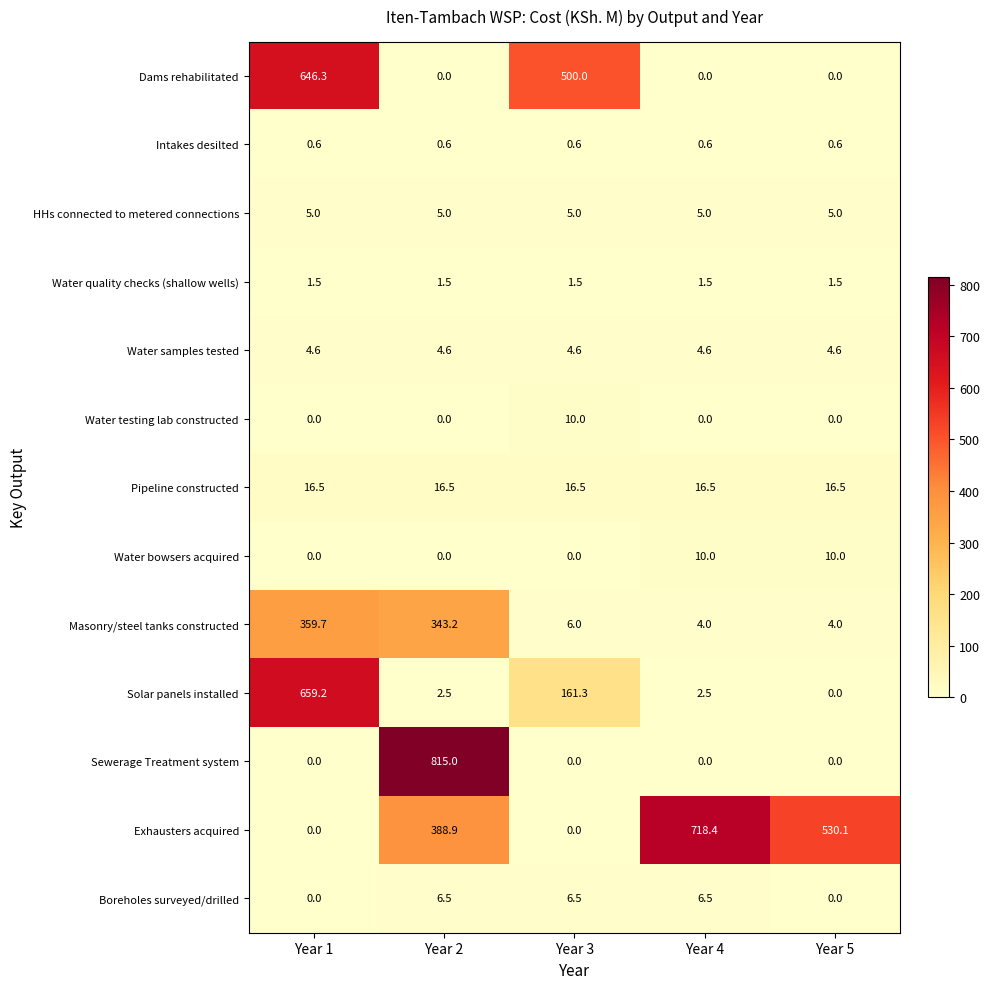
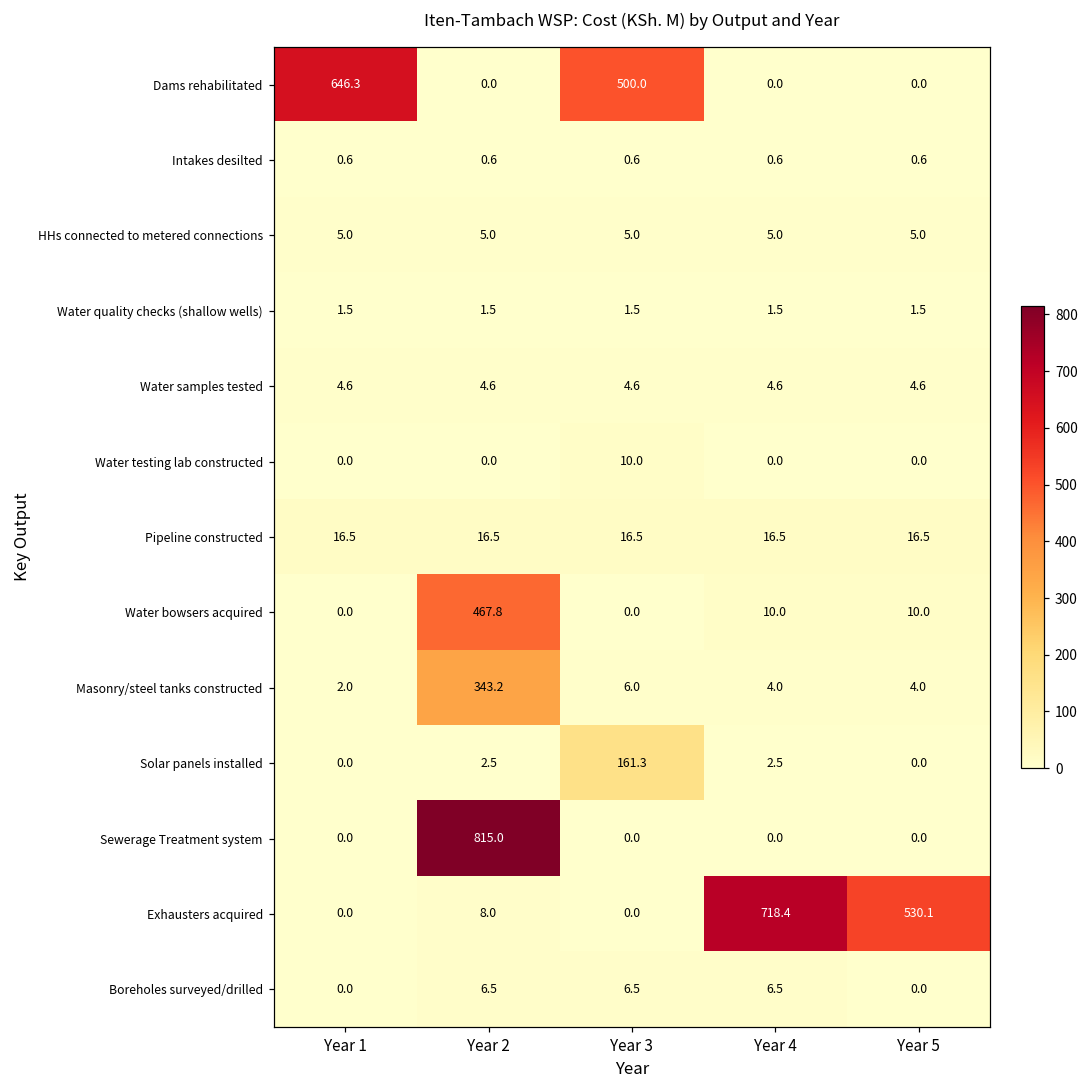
Water bowsers acquired, Year 2: 0.0 -> 467.8
Masonry/steel tanks constructed, Year 1: 359.7 -> 2.0
Solar panels installed, Year 1: 659.2 -> 0.0
Exhausters acquired, Year 2: 388.9 -> 8.0
